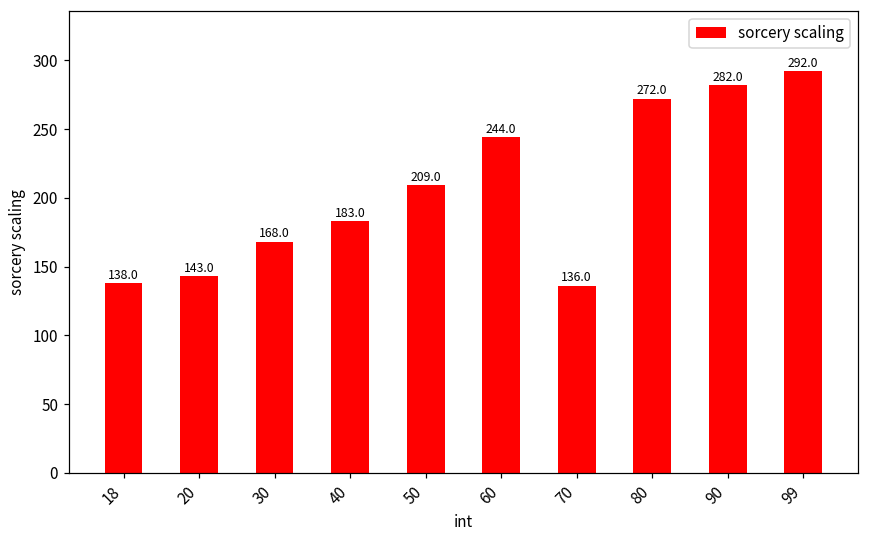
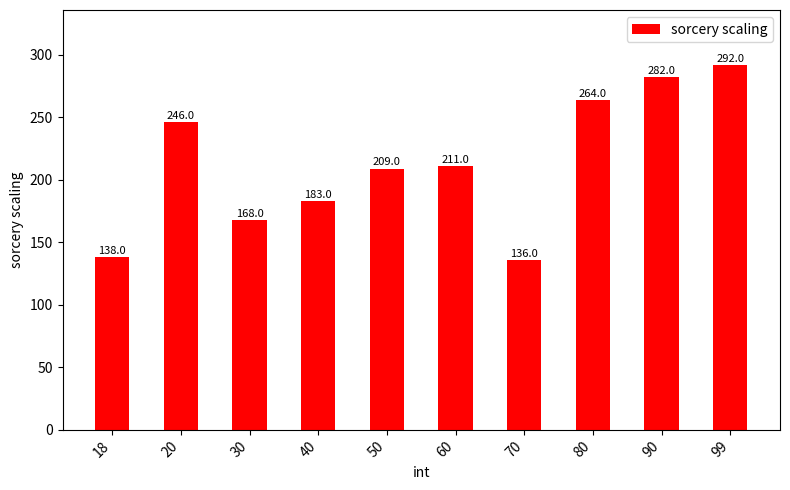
20: 143.0 -> 246.0
60: 244.0 -> 211.0
80: 272.0 -> 264.0
